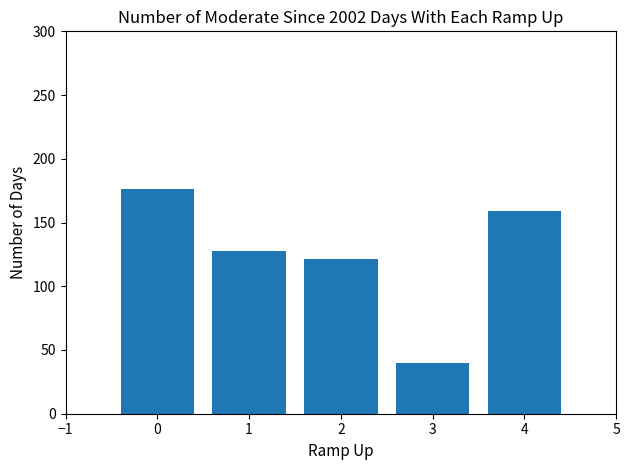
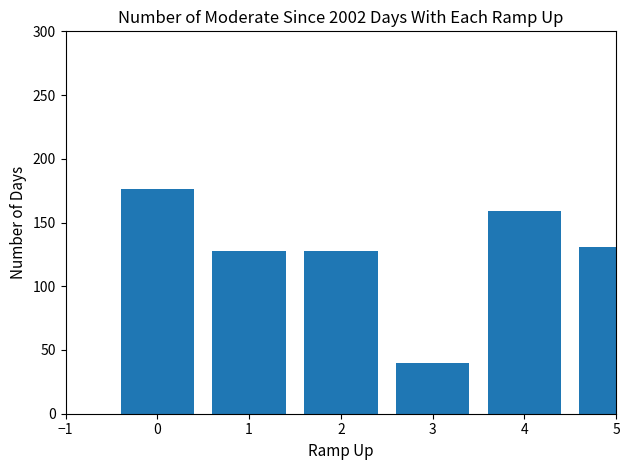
2: 121 -> 128
5: 0 -> 131
